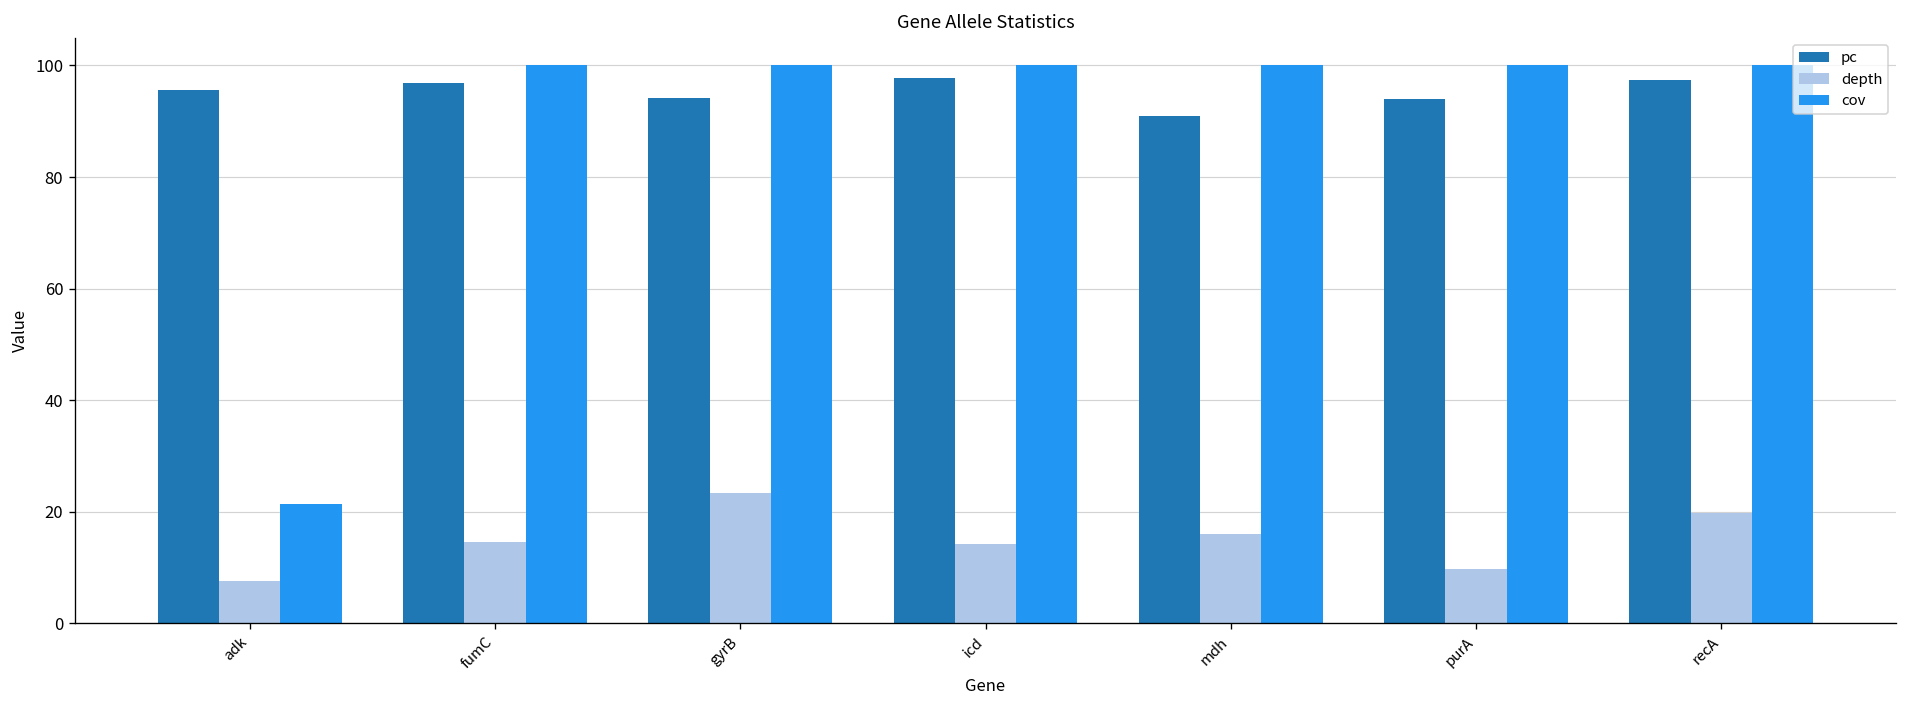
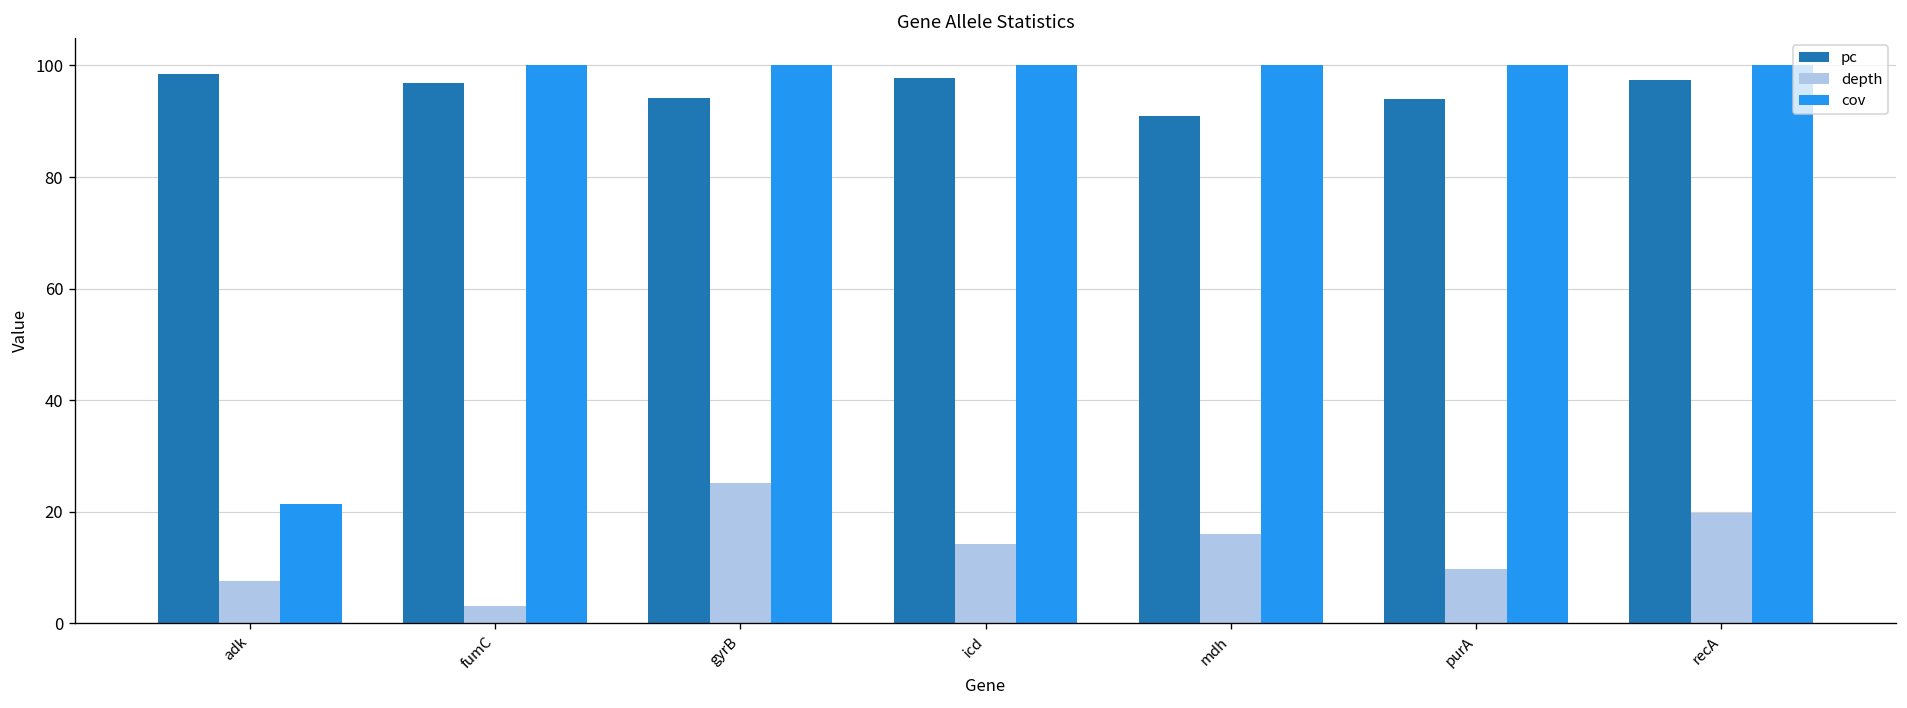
pc, adk: 96 -> 98
depth, fumC: 15 -> 3
depth, gyrB: 23 -> 25
